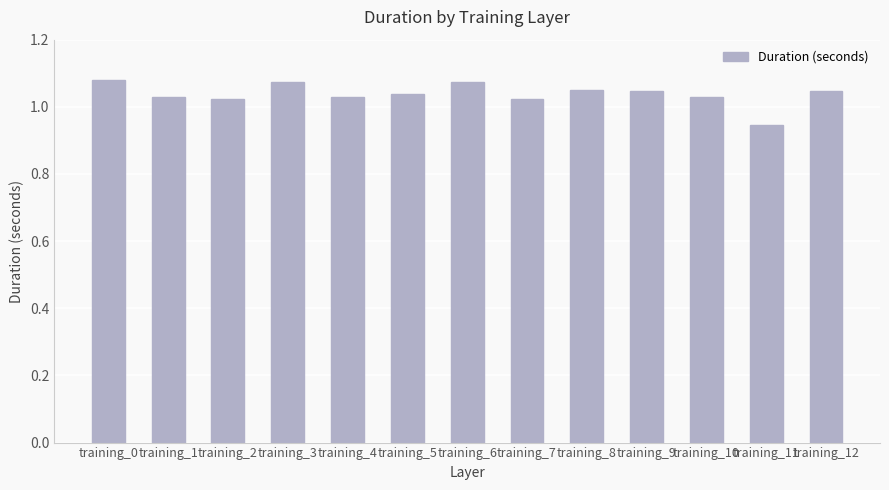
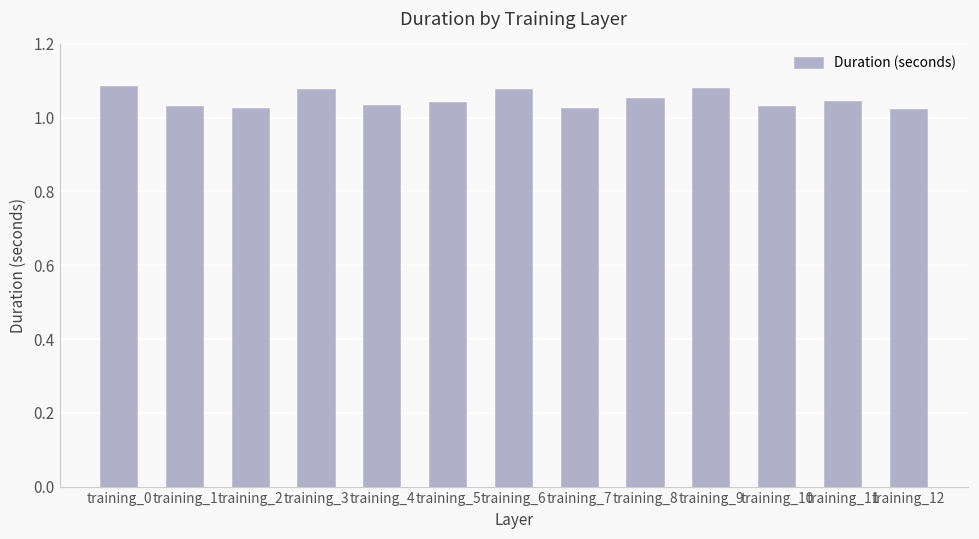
training_9: 1.05 -> 1.08
training_11: 0.95 -> 1.04
training_12: 1.05 -> 1.02
